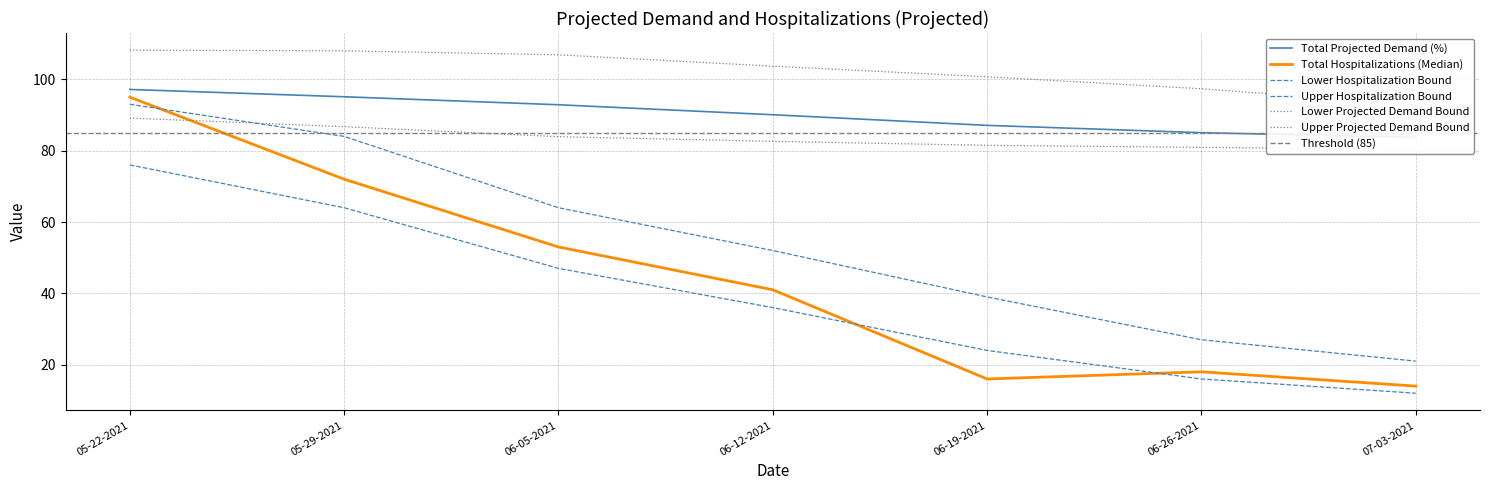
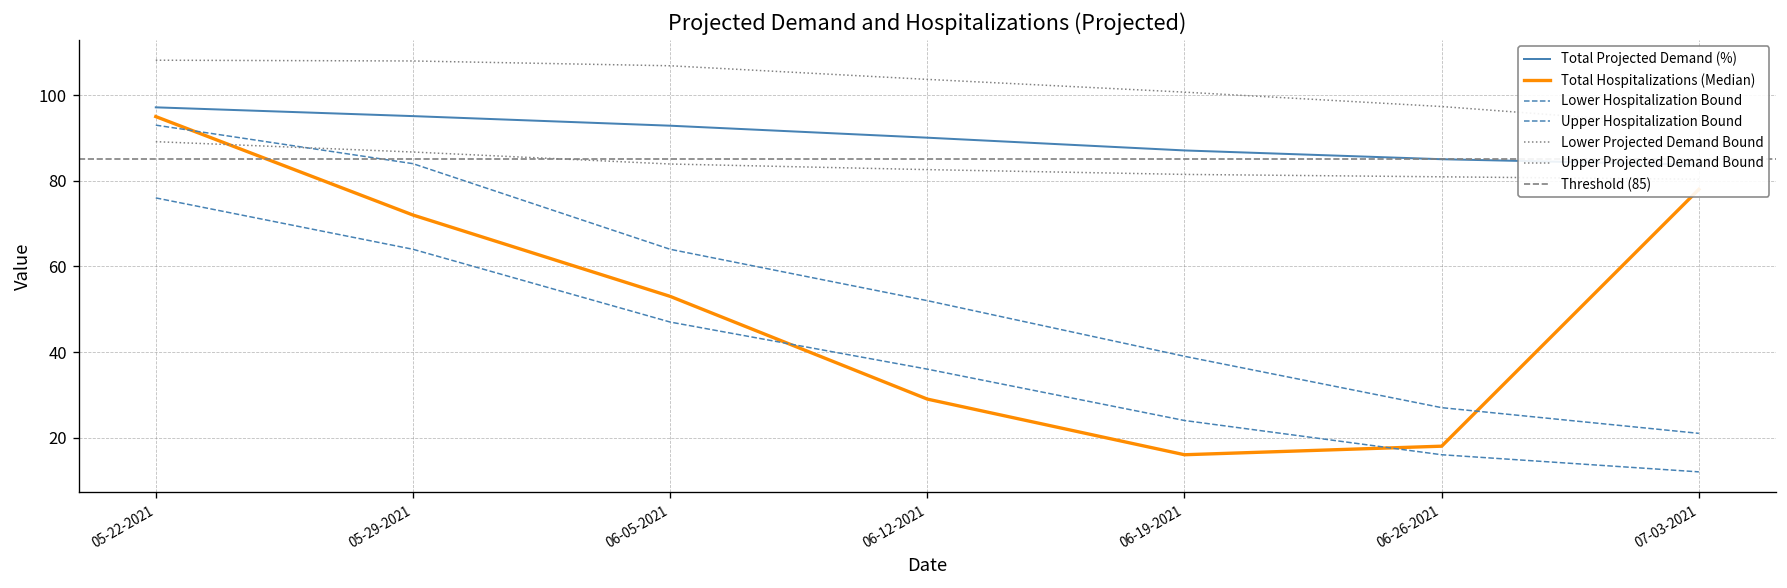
Total Hospitalizations (Median), 06-12-2021: 41 -> 29
Total Hospitalizations (Median), 07-03-2021: 14 -> 78
